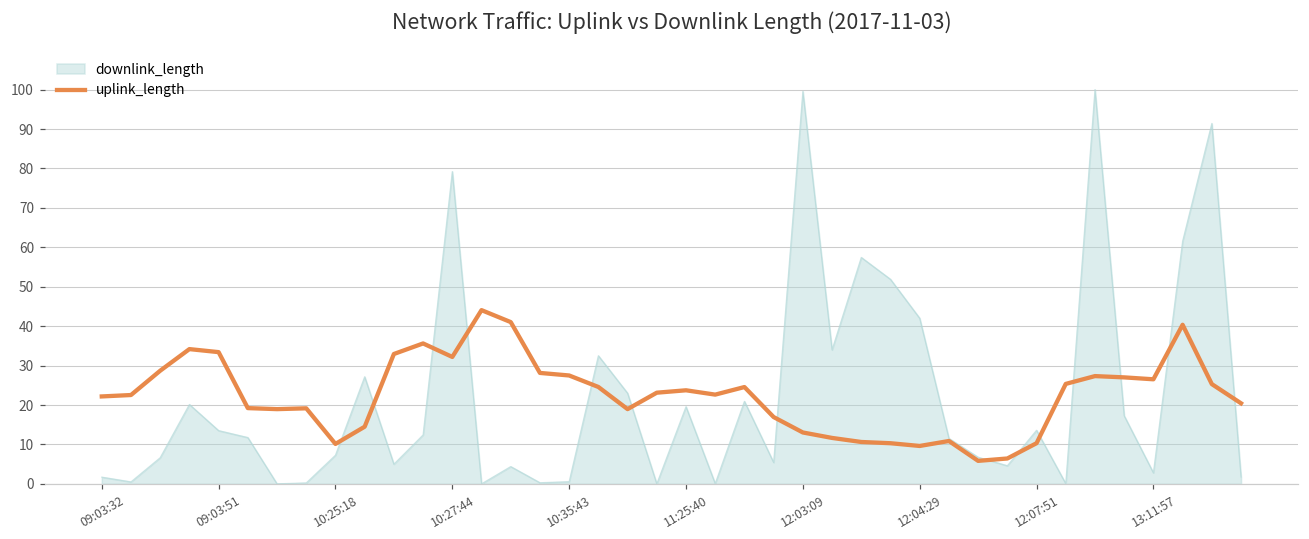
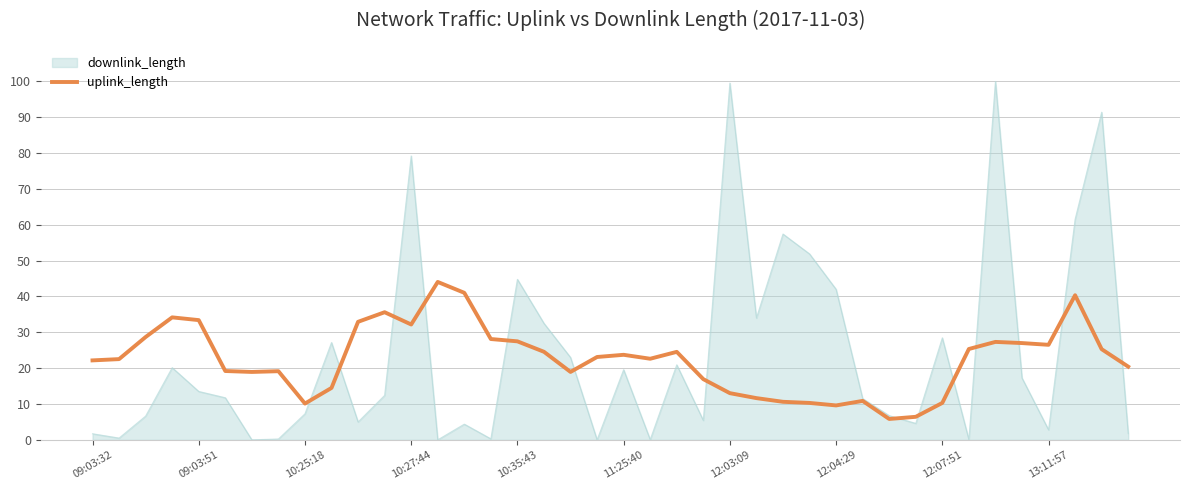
downlink_length, 10:35:43: 1 -> 45
downlink_length, 12:07:51: 14 -> 28
